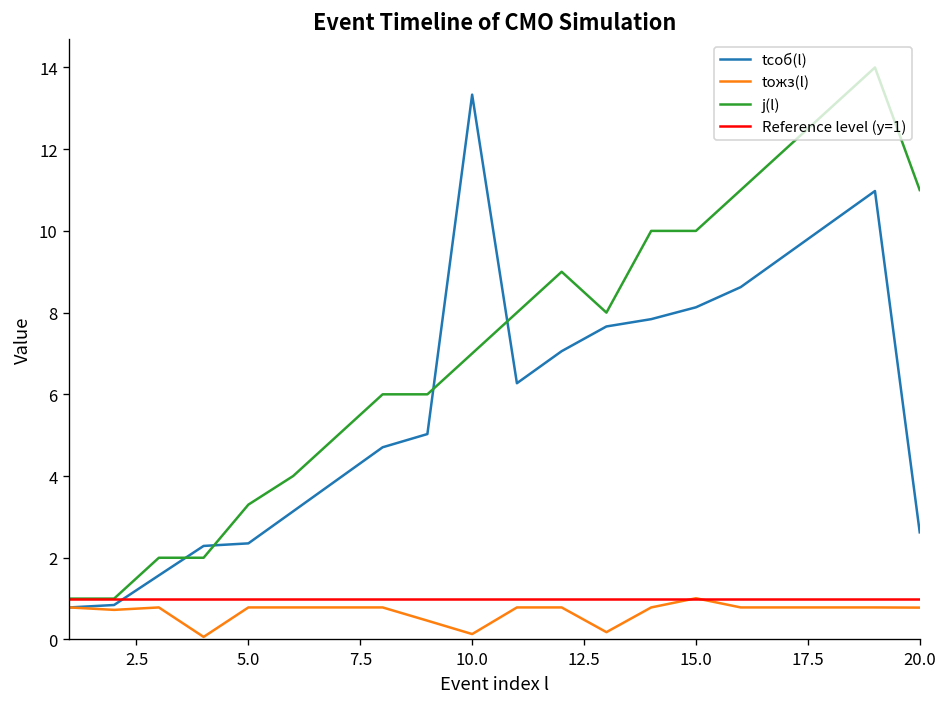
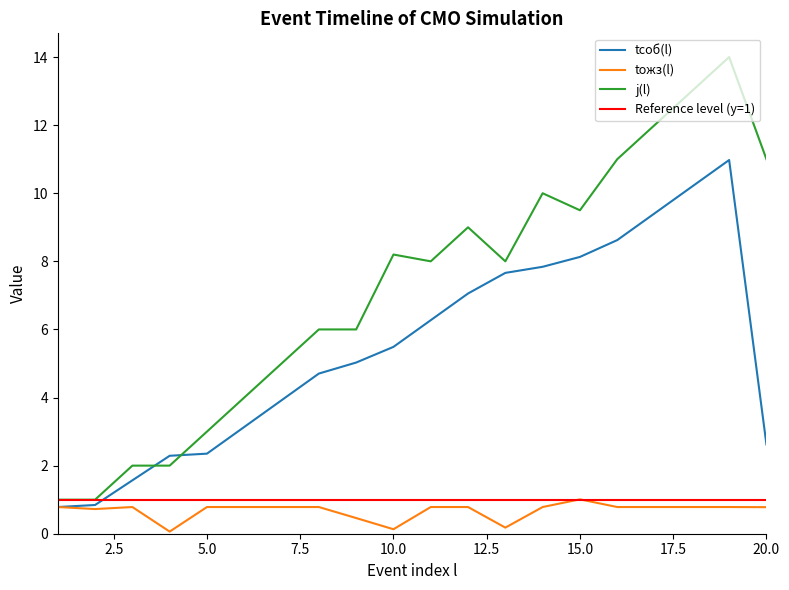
j(l), 5.0: 3.3 -> 3.0
tсоб(l), 10.0: 13.3 -> 5.5
j(l), 10.0: 7.0 -> 8.2
j(l), 15.0: 10.0 -> 9.5
